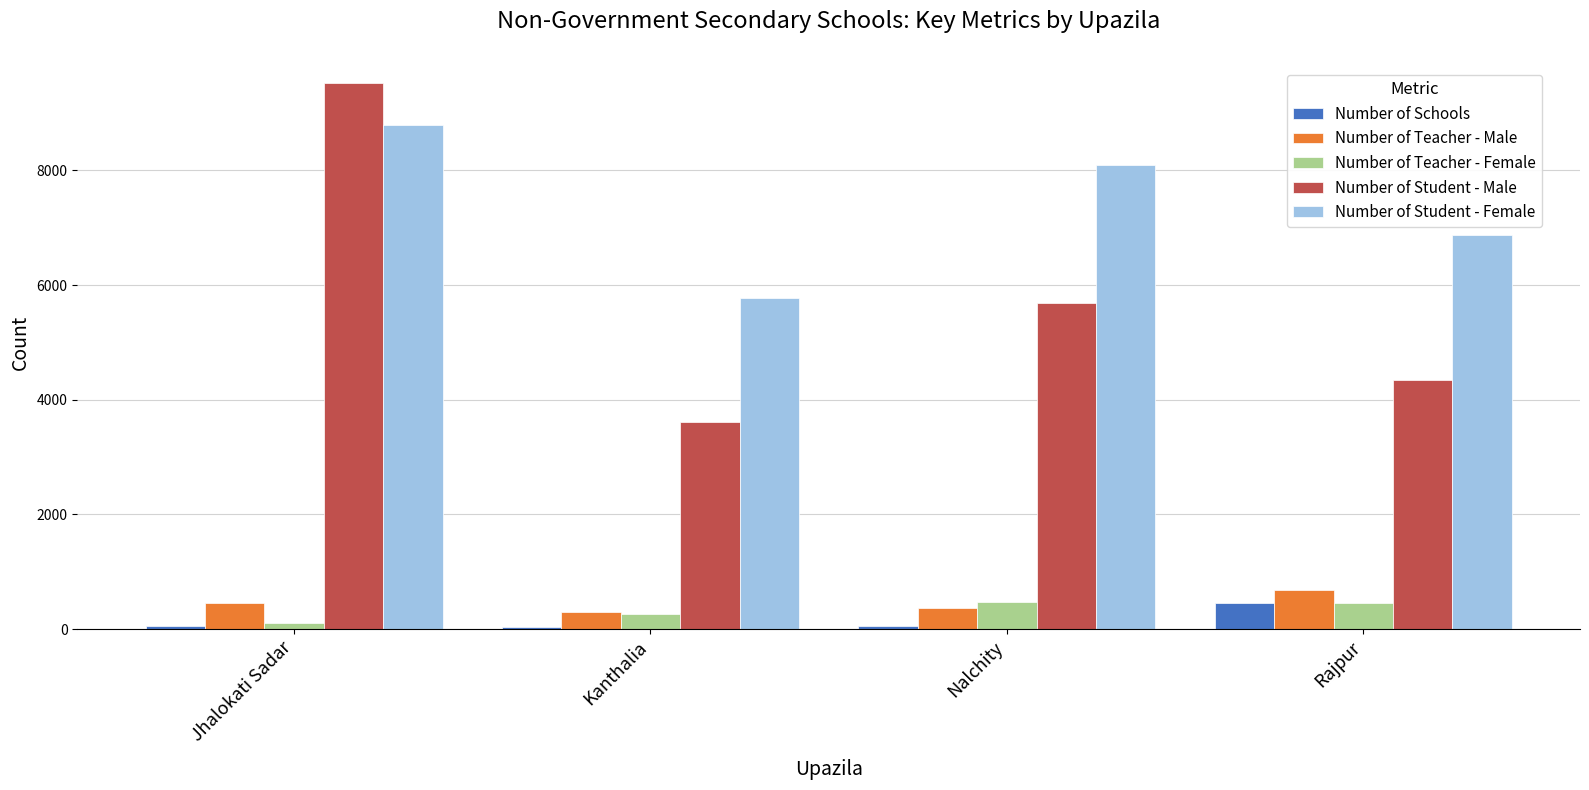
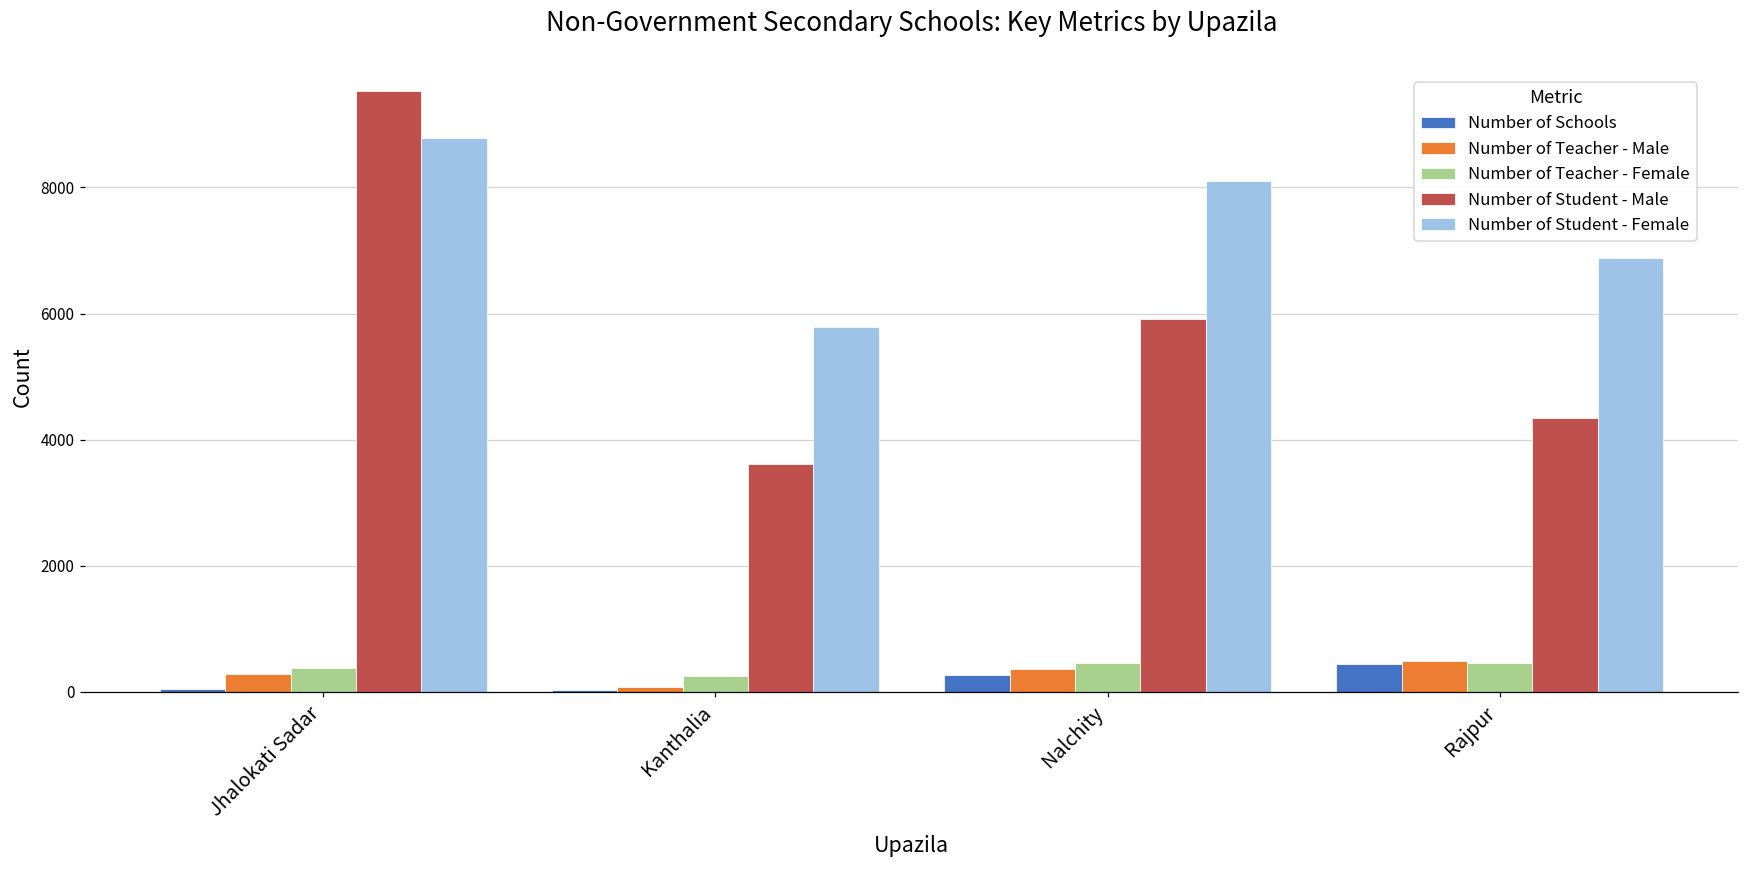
Number of Teacher - Male, Jhalokati Sadar: 500 -> 300
Number of Teacher - Female, Jhalokati Sadar: 100 -> 400
Number of Teacher - Male, Kanthalia: 300 -> 100
Number of Schools, Nalchity: 0 -> 300
Number of Student - Male, Nalchity: 5700 -> 5900
Number of Teacher - Male, Rajpur: 700 -> 500
